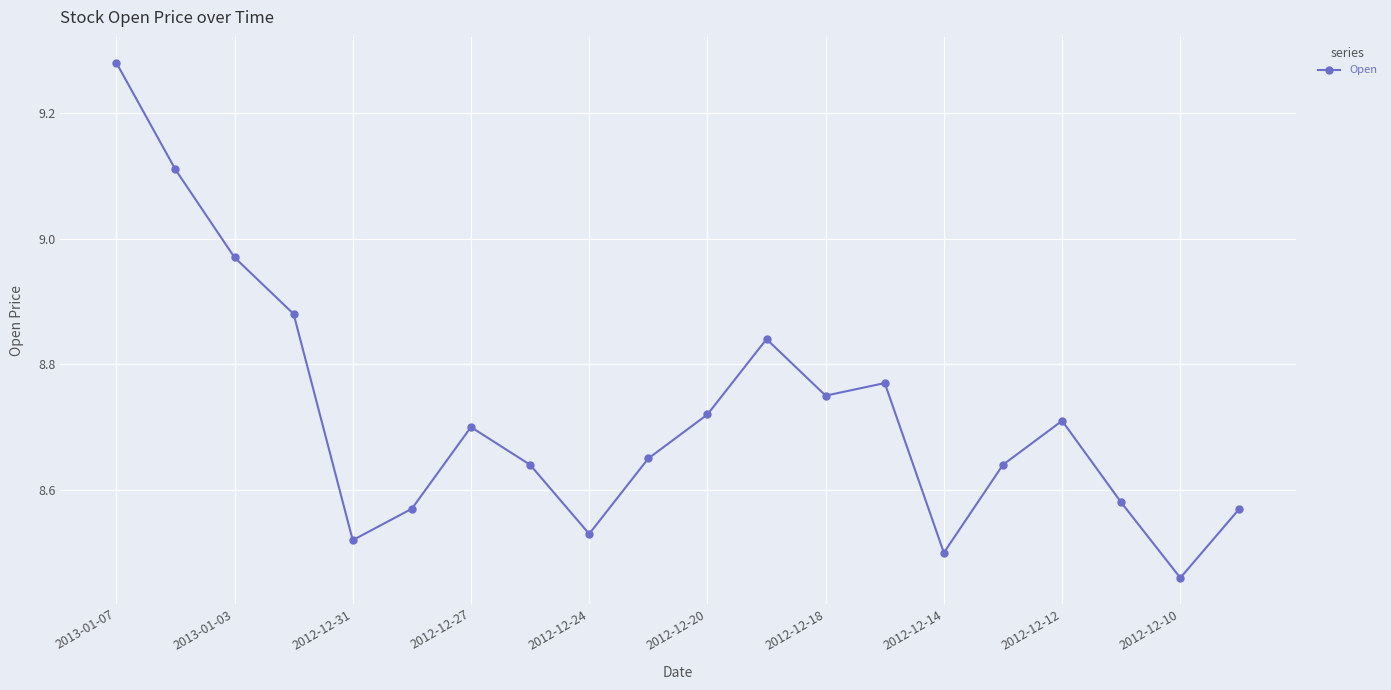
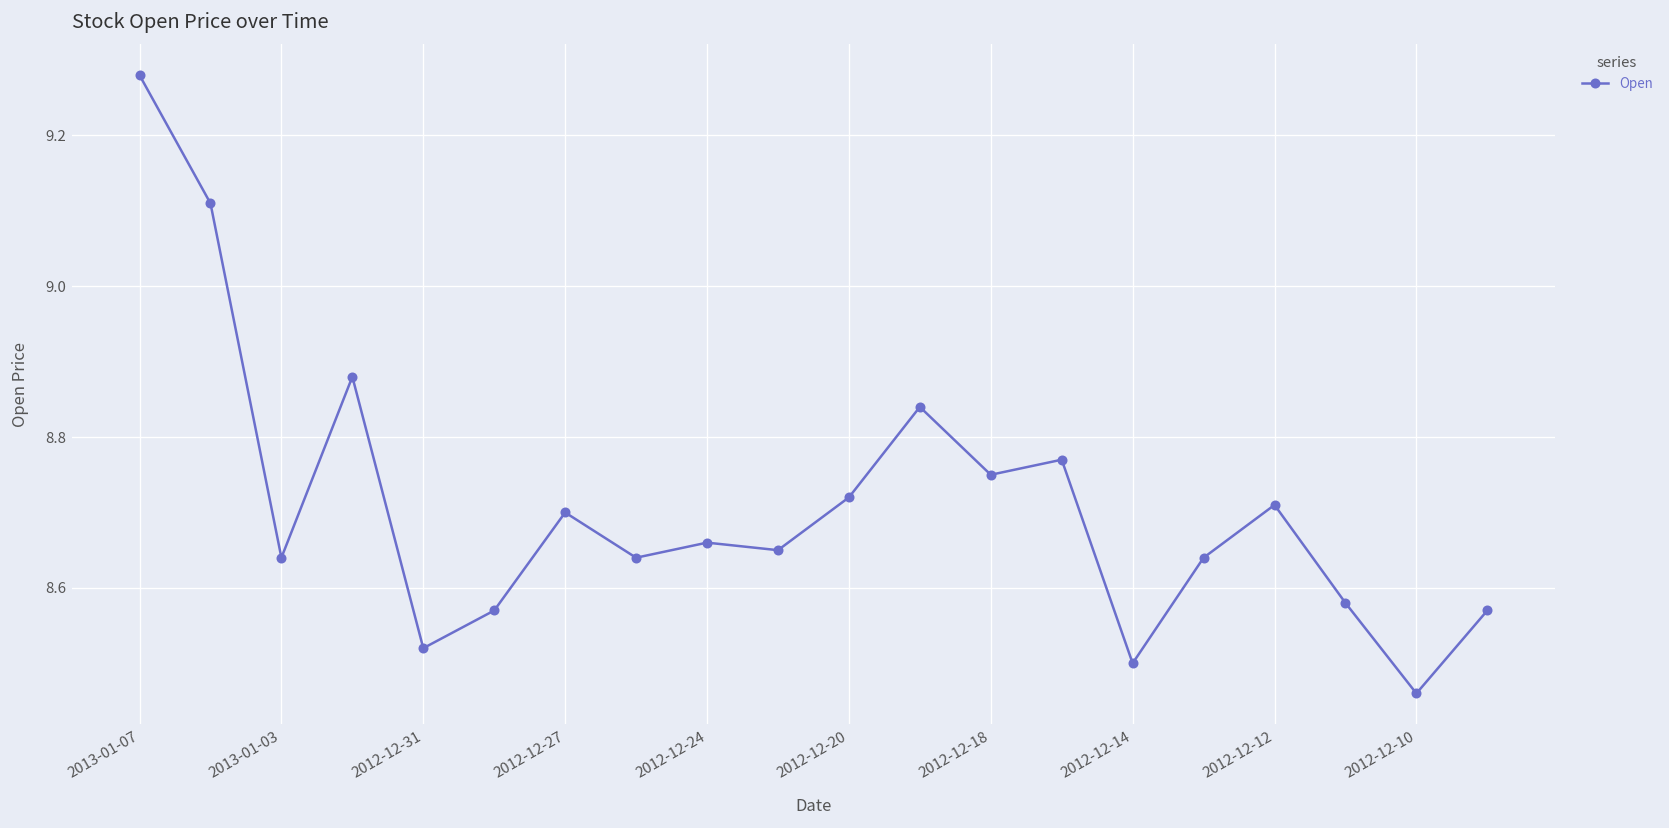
2013-01-03: 8.97 -> 8.64
2012-12-24: 8.53 -> 8.66
